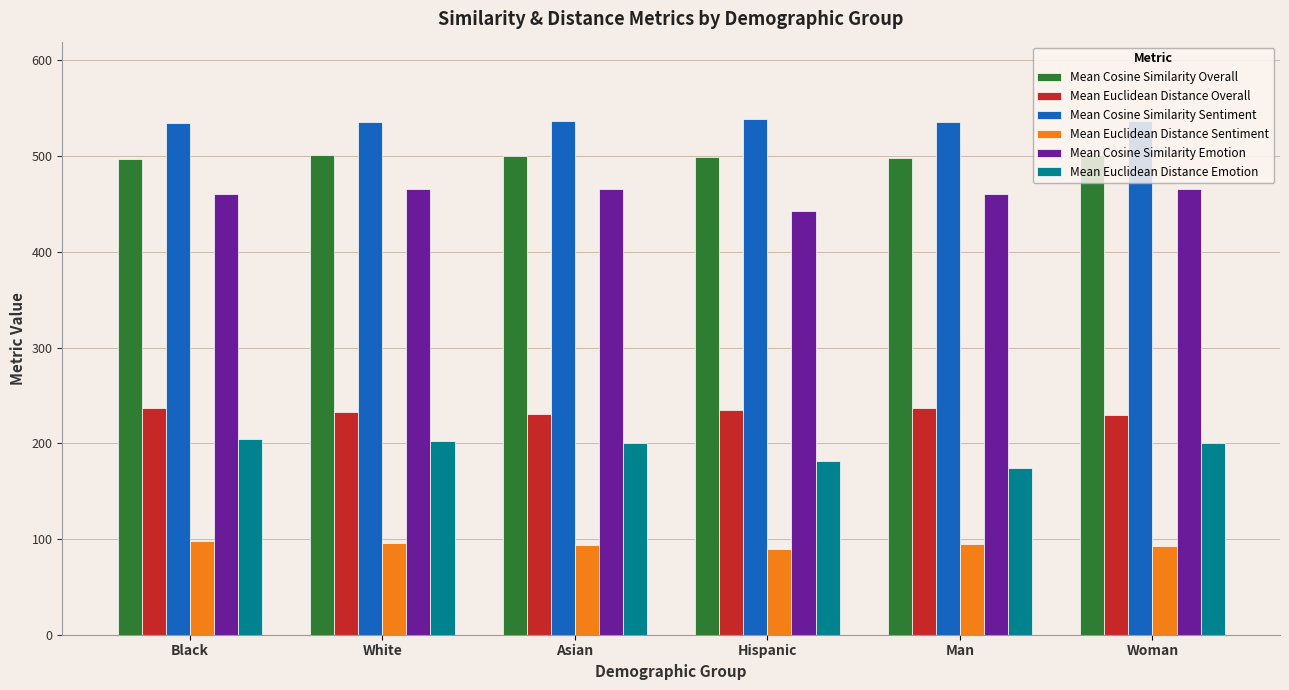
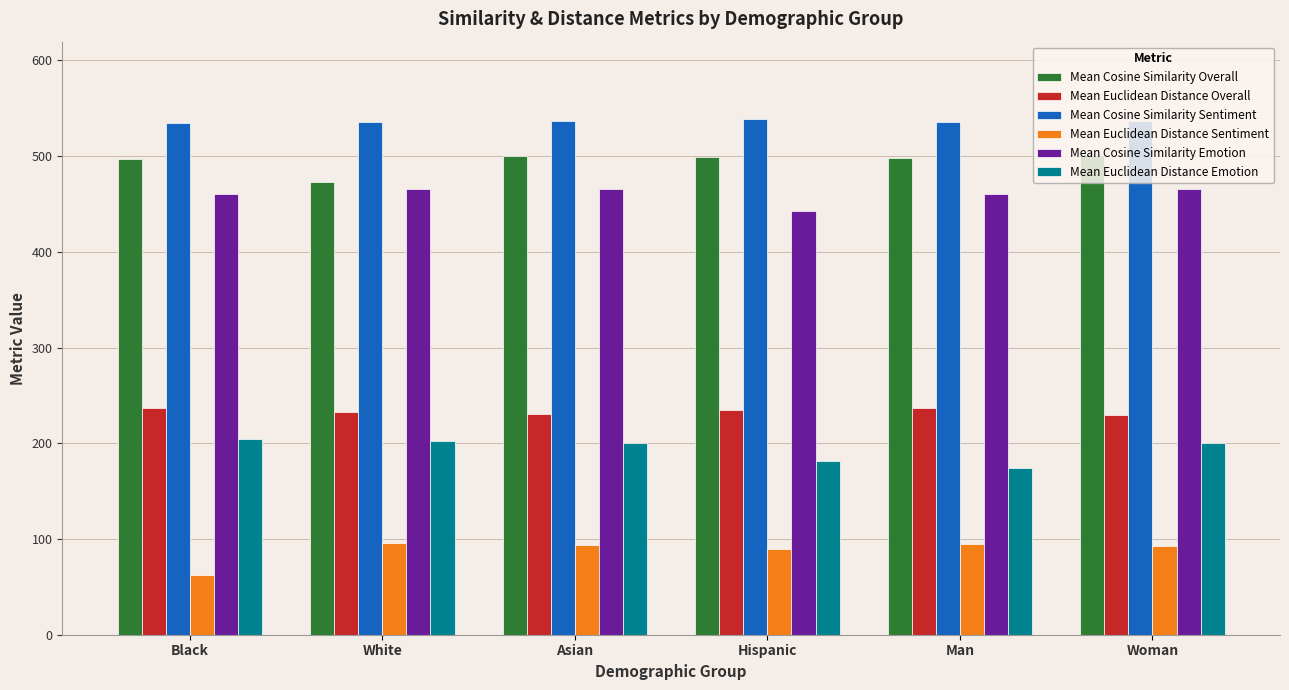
Mean Euclidean Distance Sentiment, Black: 100 -> 60
Mean Cosine Similarity Overall, White: 500 -> 470
